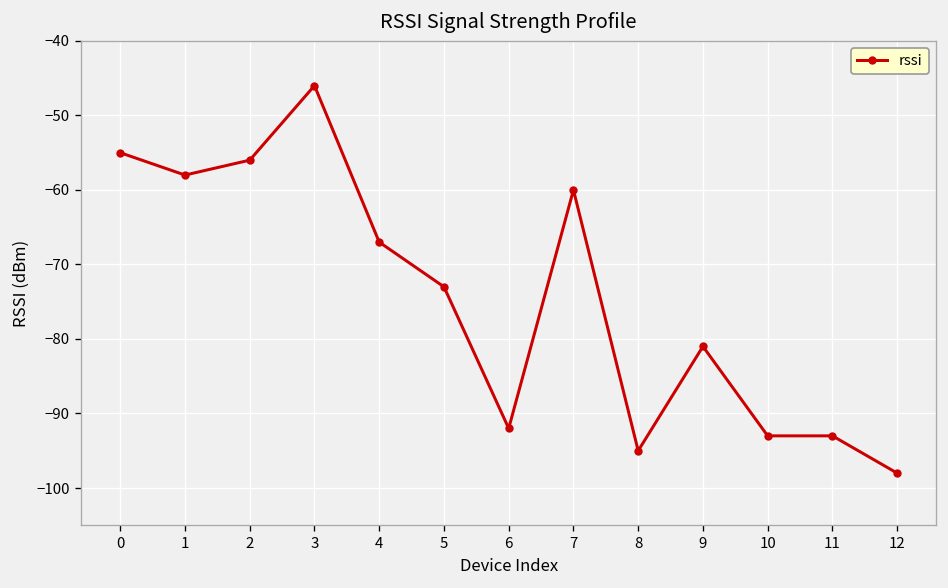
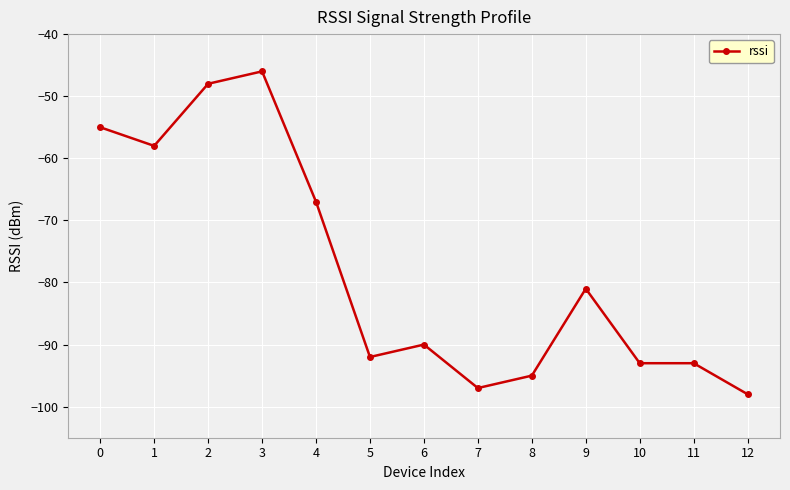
2: -56 -> -48
5: -73 -> -92
6: -92 -> -90
7: -60 -> -97
